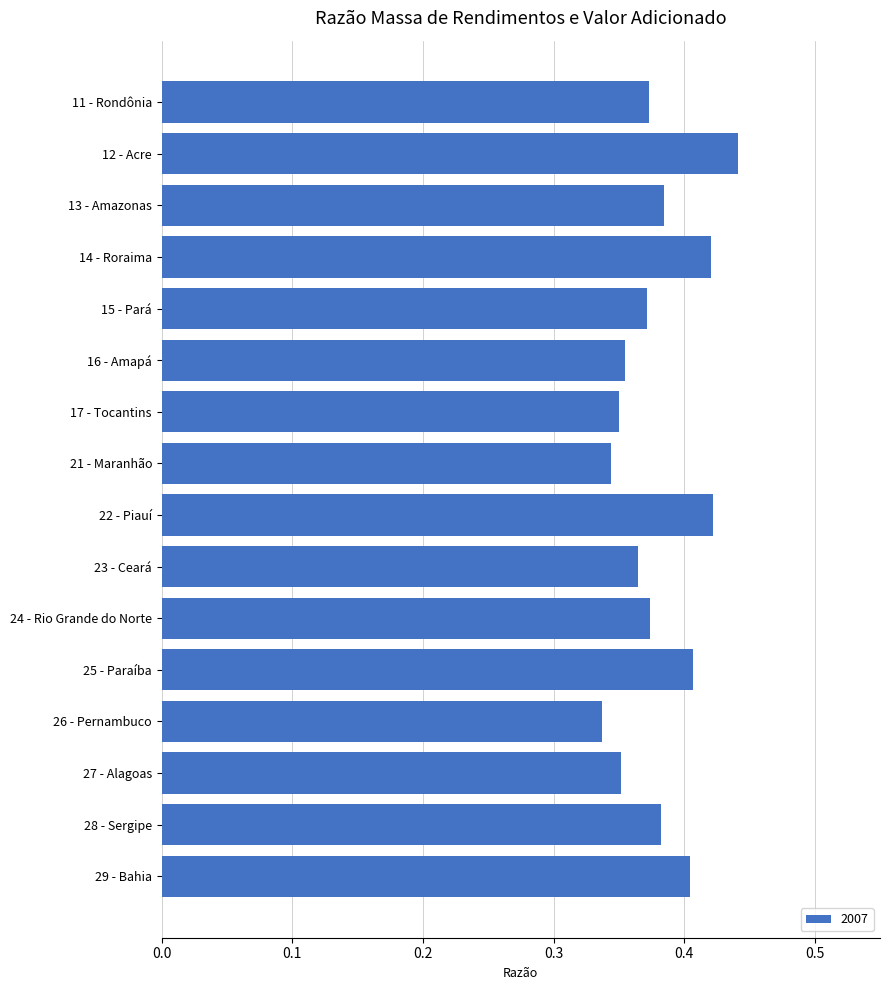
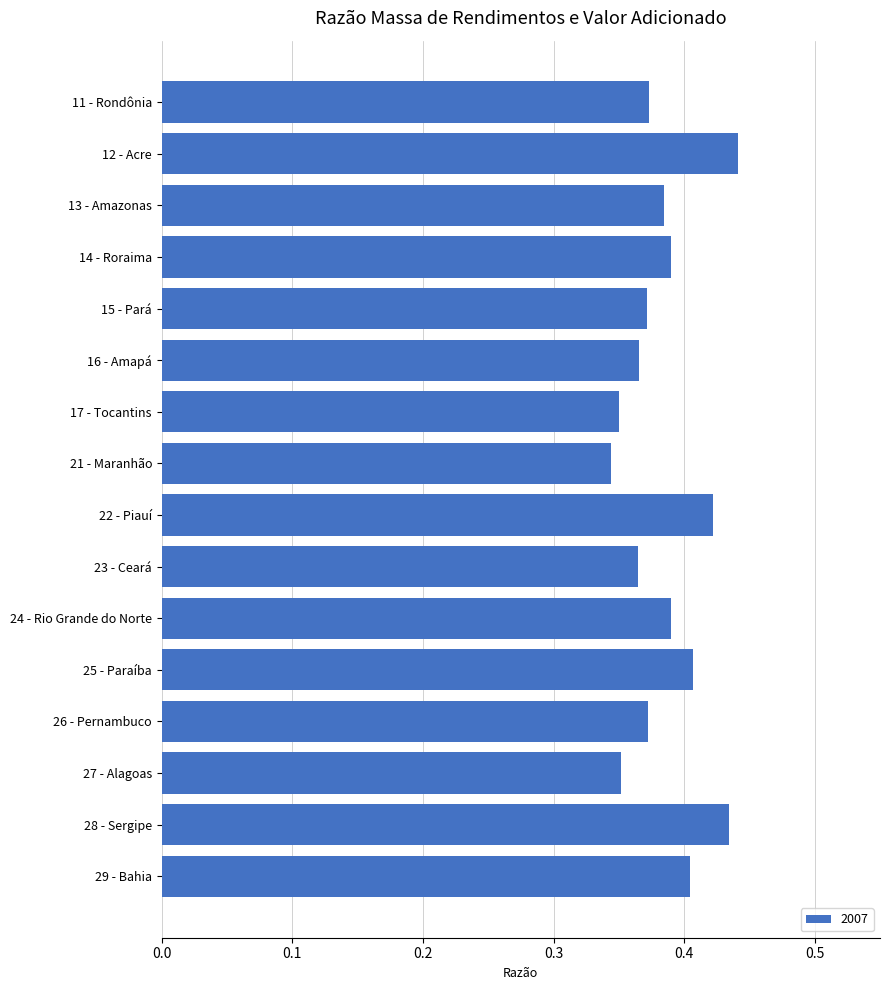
14 - Roraima: 0.421 -> 0.390
16 - Amapá: 0.355 -> 0.366
24 - Rio Grande do Norte: 0.374 -> 0.390
26 - Pernambuco: 0.337 -> 0.373
28 - Sergipe: 0.383 -> 0.434
